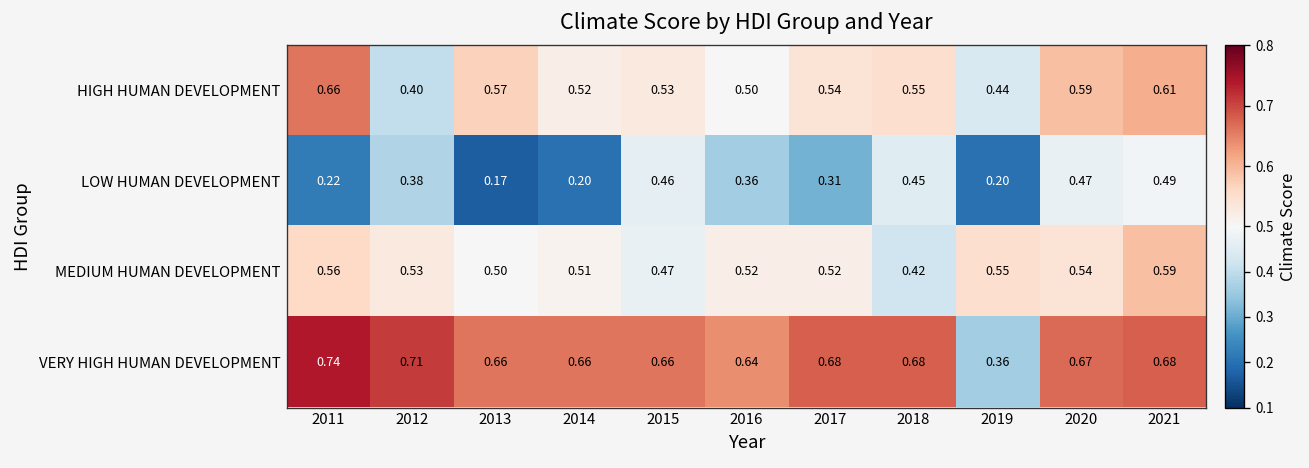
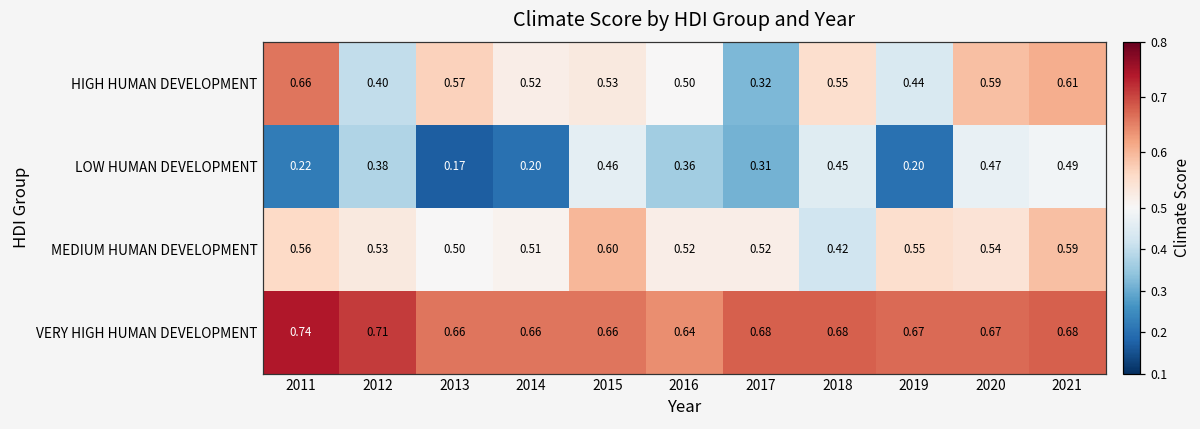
HIGH HUMAN DEVELOPMENT, 2017: 0.54 -> 0.32
MEDIUM HUMAN DEVELOPMENT, 2015: 0.47 -> 0.60
VERY HIGH HUMAN DEVELOPMENT, 2019: 0.36 -> 0.67
